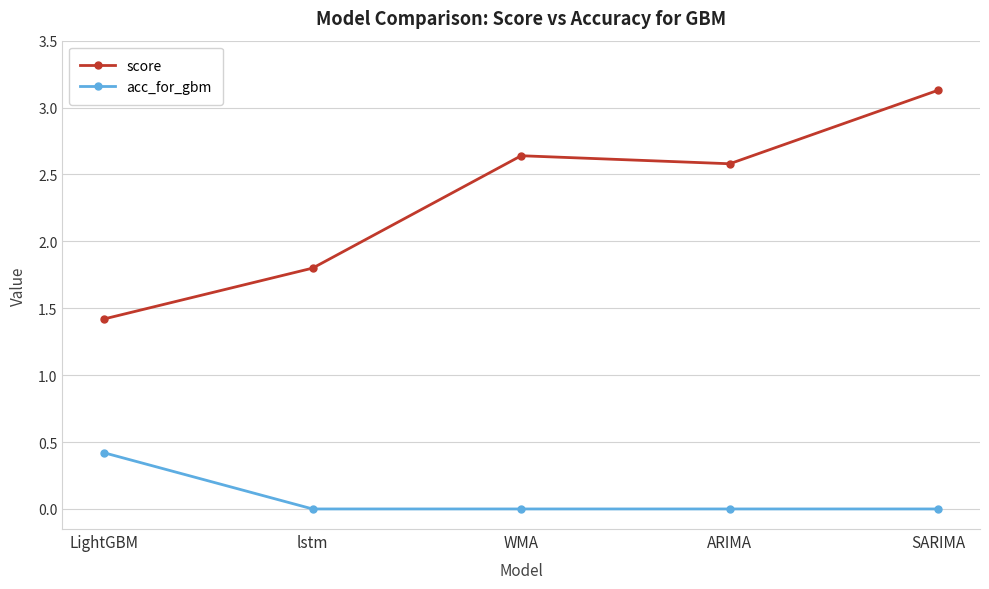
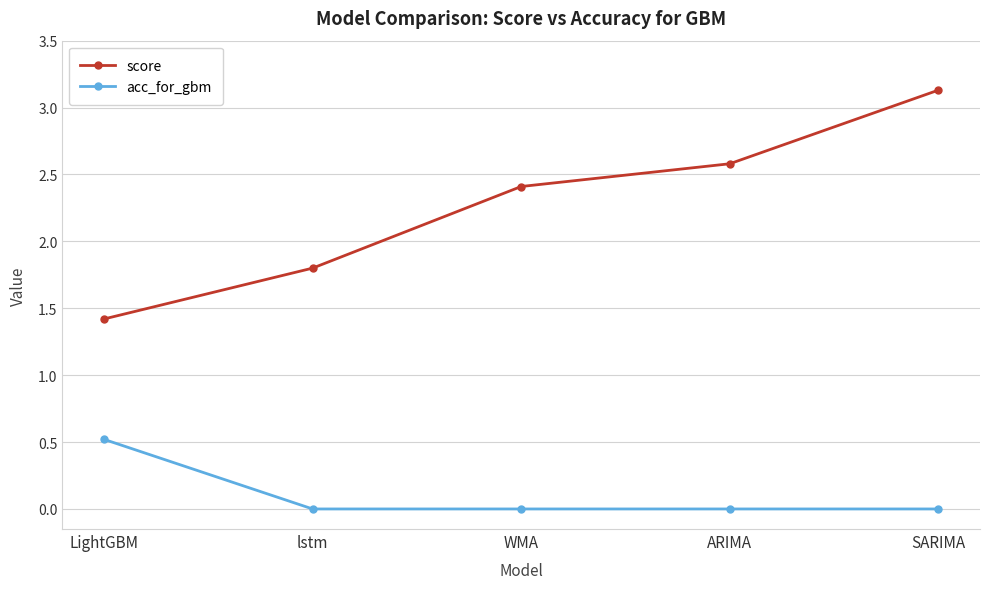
acc_for_gbm, LightGBM: 0.42 -> 0.52
score, WMA: 2.64 -> 2.41
